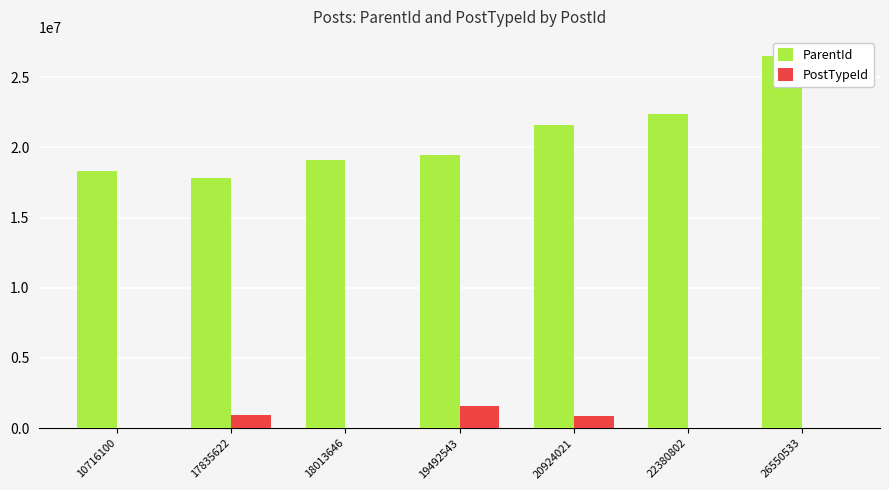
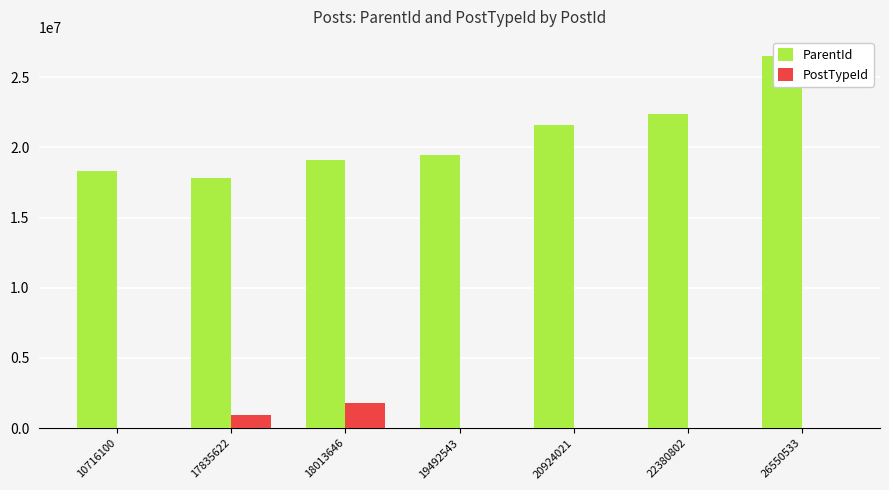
PostTypeId, 18013646: 0 -> 1800000
PostTypeId, 19492543: 1600000 -> 0
PostTypeId, 20924021: 800000 -> 0
